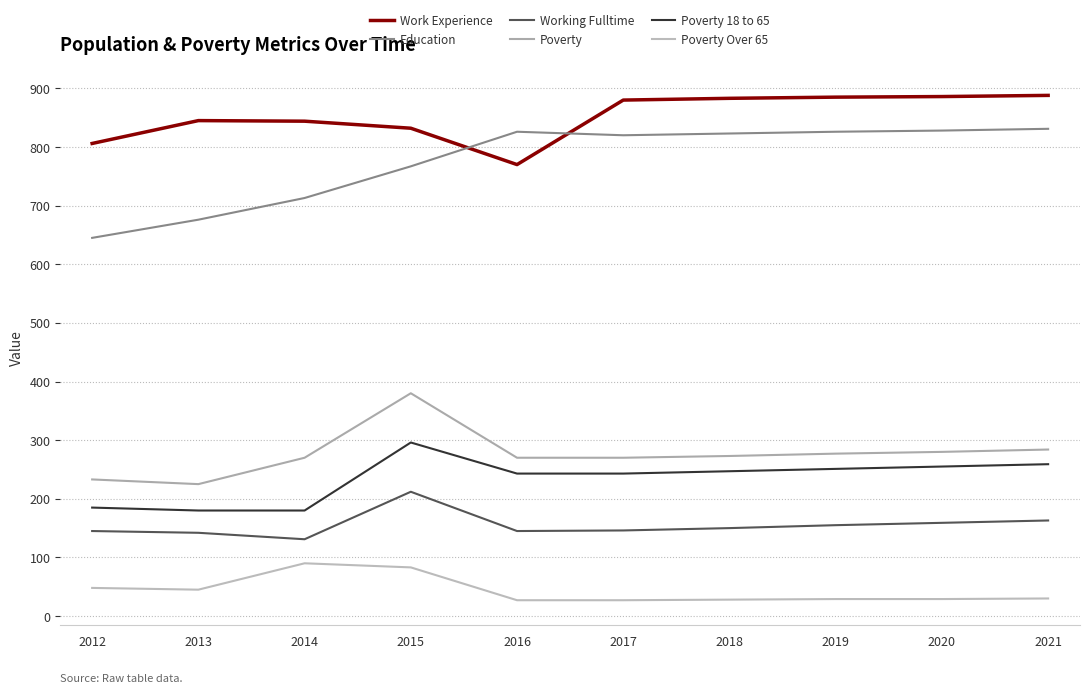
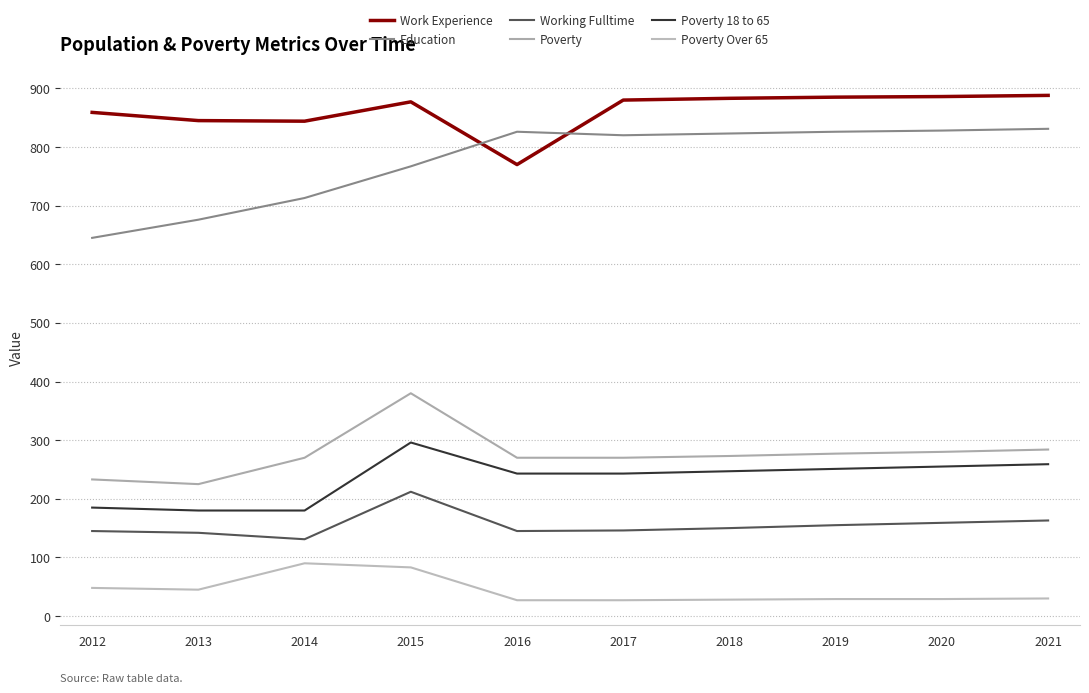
Work Experience, 2012: 810 -> 860
Work Experience, 2015: 830 -> 880
